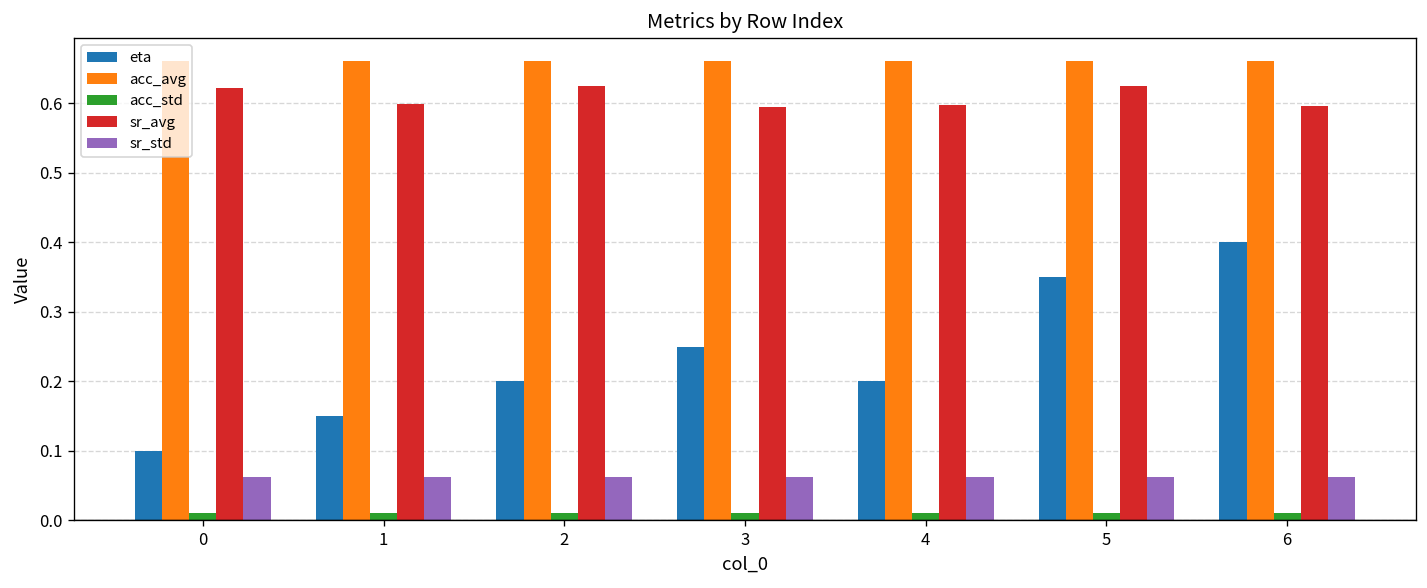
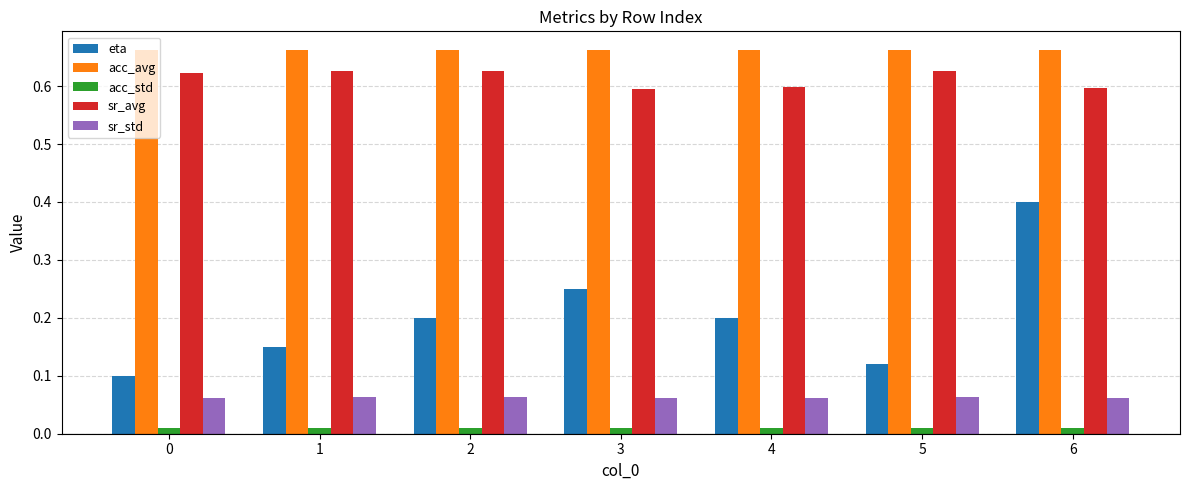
sr_avg, 1: 0.60 -> 0.63
eta, 5: 0.35 -> 0.12
